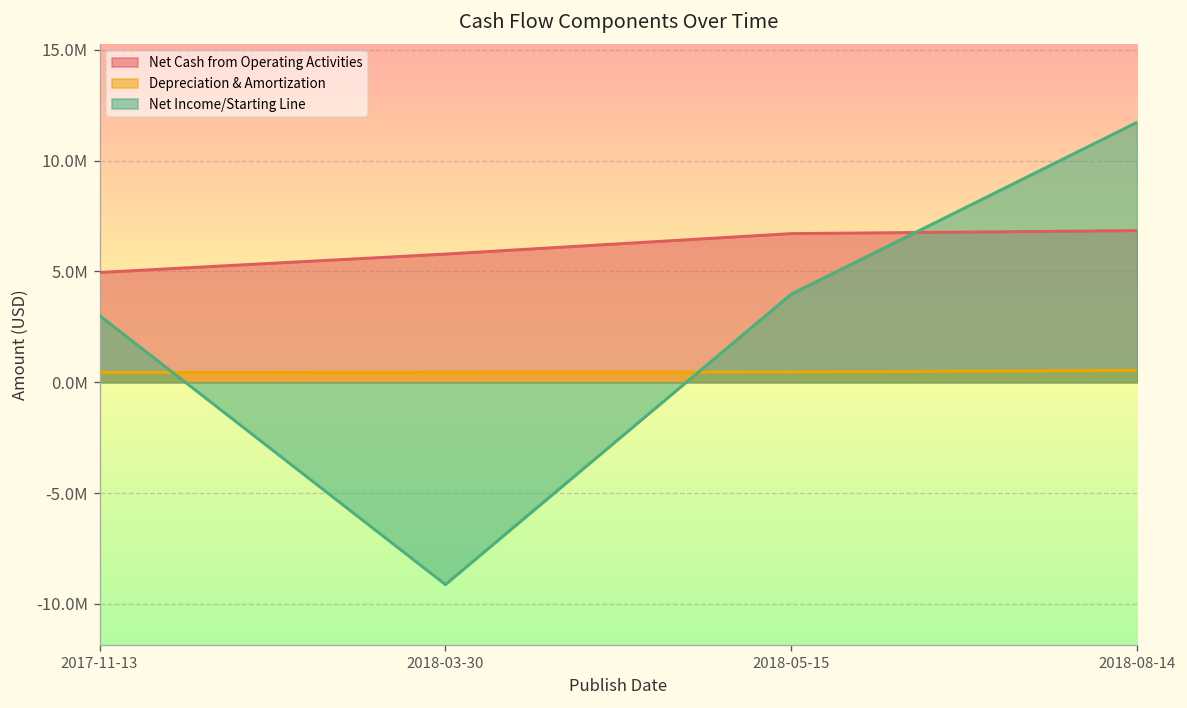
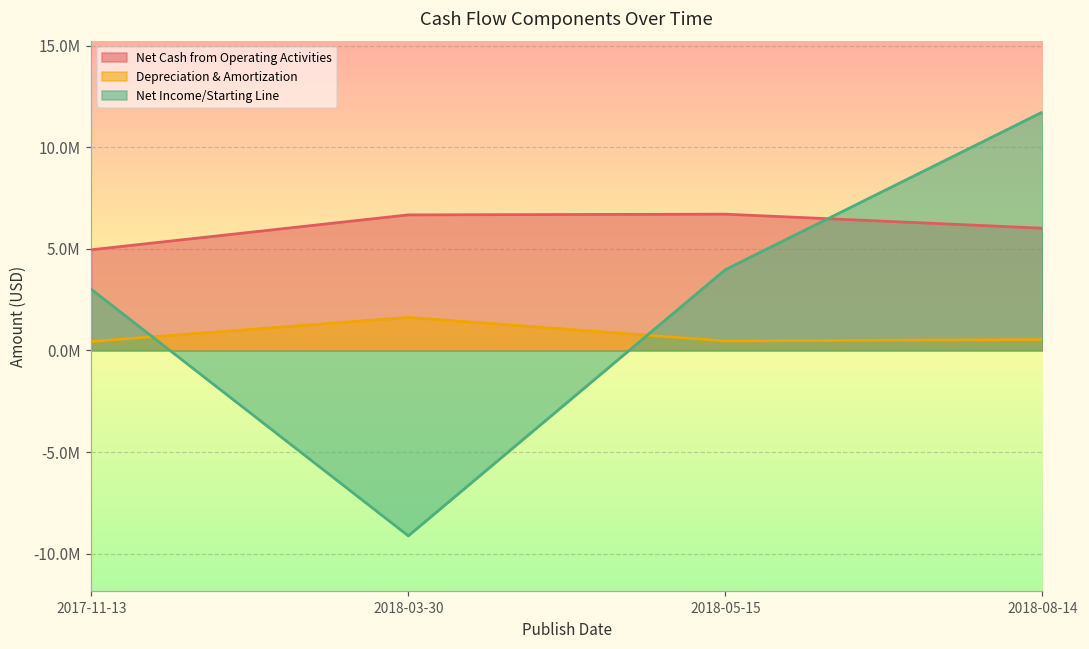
Net Cash from Operating Activities, 2018-03-30: 5800000 -> 6700000
Depreciation & Amortization, 2018-03-30: 500000 -> 1600000
Net Cash from Operating Activities, 2018-08-14: 6800000 -> 6000000
